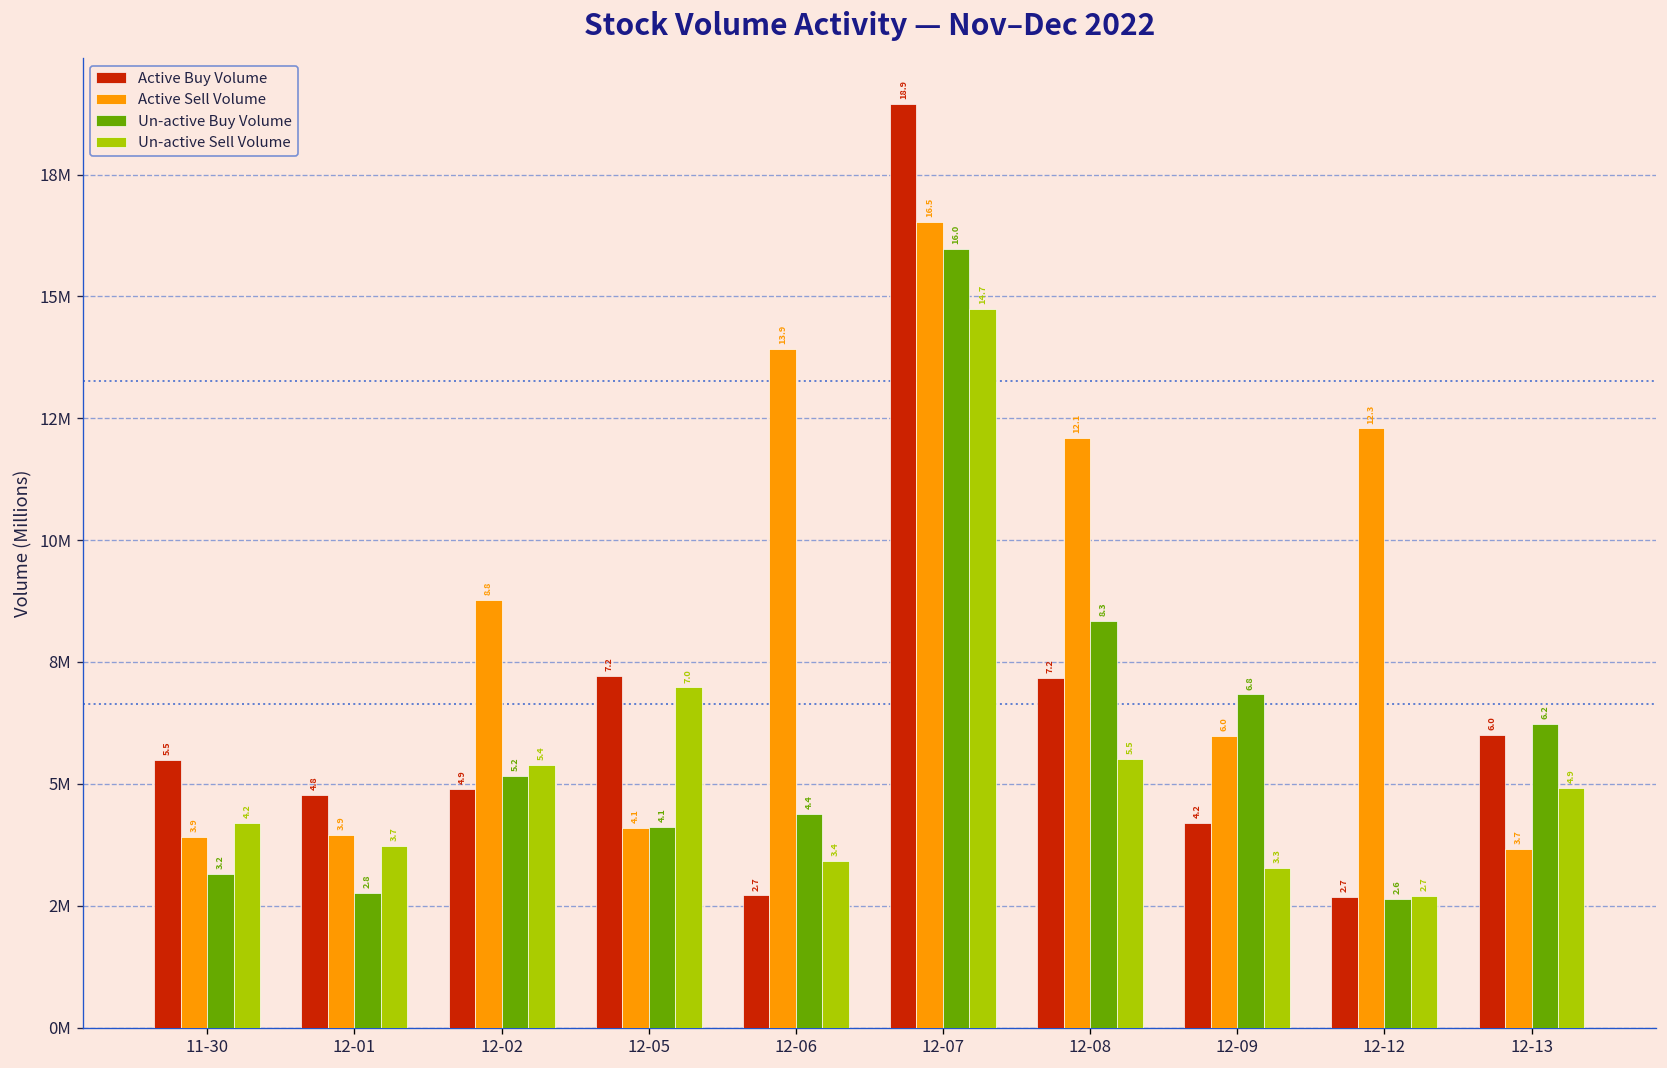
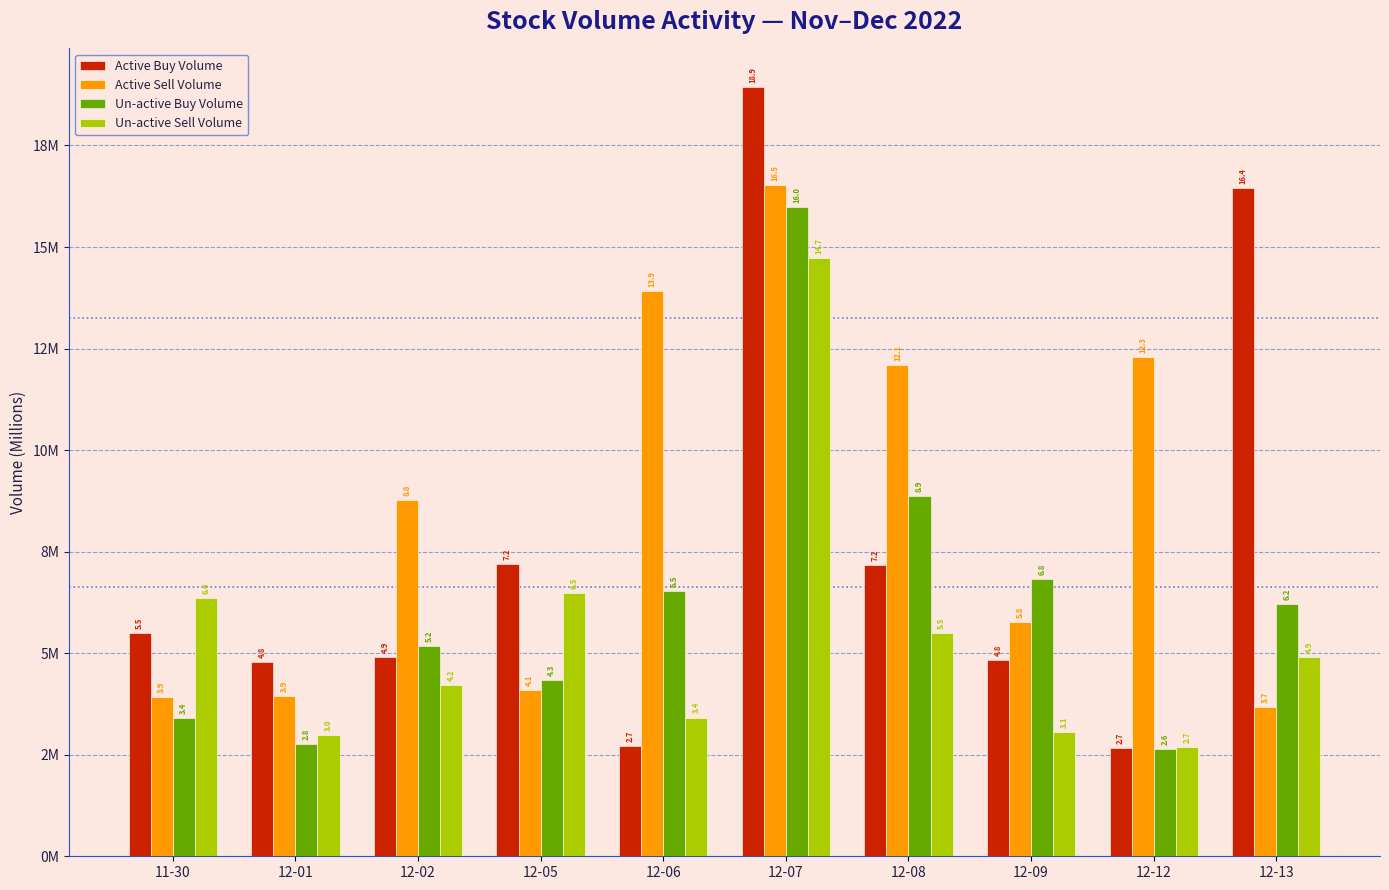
Un-active Buy Volume, 11-30: 3.2 -> 3.4
Un-active Sell Volume, 11-30: 4.2 -> 6.4
Un-active Sell Volume, 12-01: 3.7 -> 3.0
Un-active Sell Volume, 12-02: 5.4 -> 4.2
Un-active Buy Volume, 12-05: 4.1 -> 4.3
Un-active Sell Volume, 12-05: 7.0 -> 6.5
Un-active Buy Volume, 12-06: 4.4 -> 6.5
Un-active Buy Volume, 12-08: 8.3 -> 8.9
Active Buy Volume, 12-09: 4.2 -> 4.8
Active Sell Volume, 12-09: 6.0 -> 5.8
Un-active Sell Volume, 12-09: 3.3 -> 3.1
Active Buy Volume, 12-13: 6.0 -> 16.4
